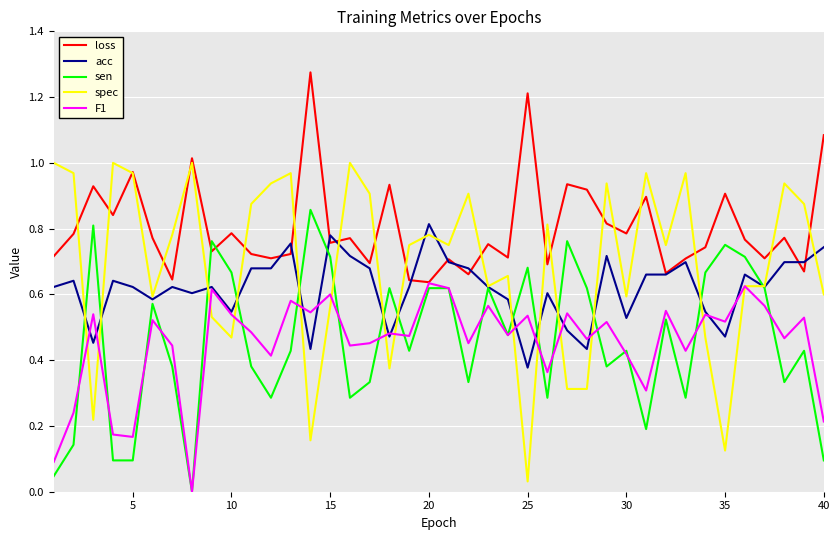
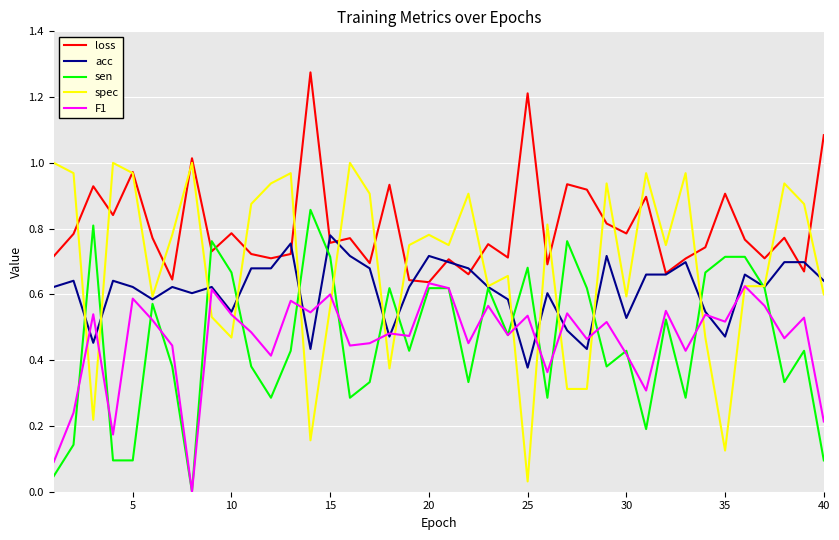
F1, 5: 0.17 -> 0.59
acc, 20: 0.81 -> 0.72
sen, 35: 0.75 -> 0.71
acc, 40: 0.74 -> 0.64
